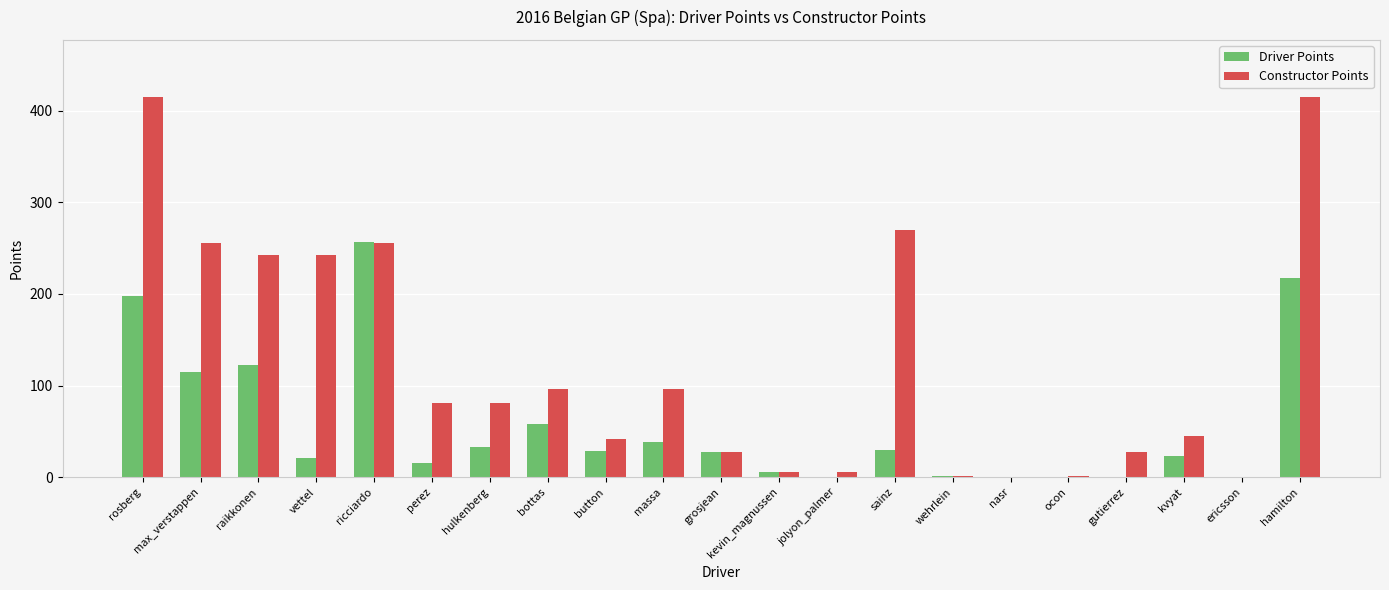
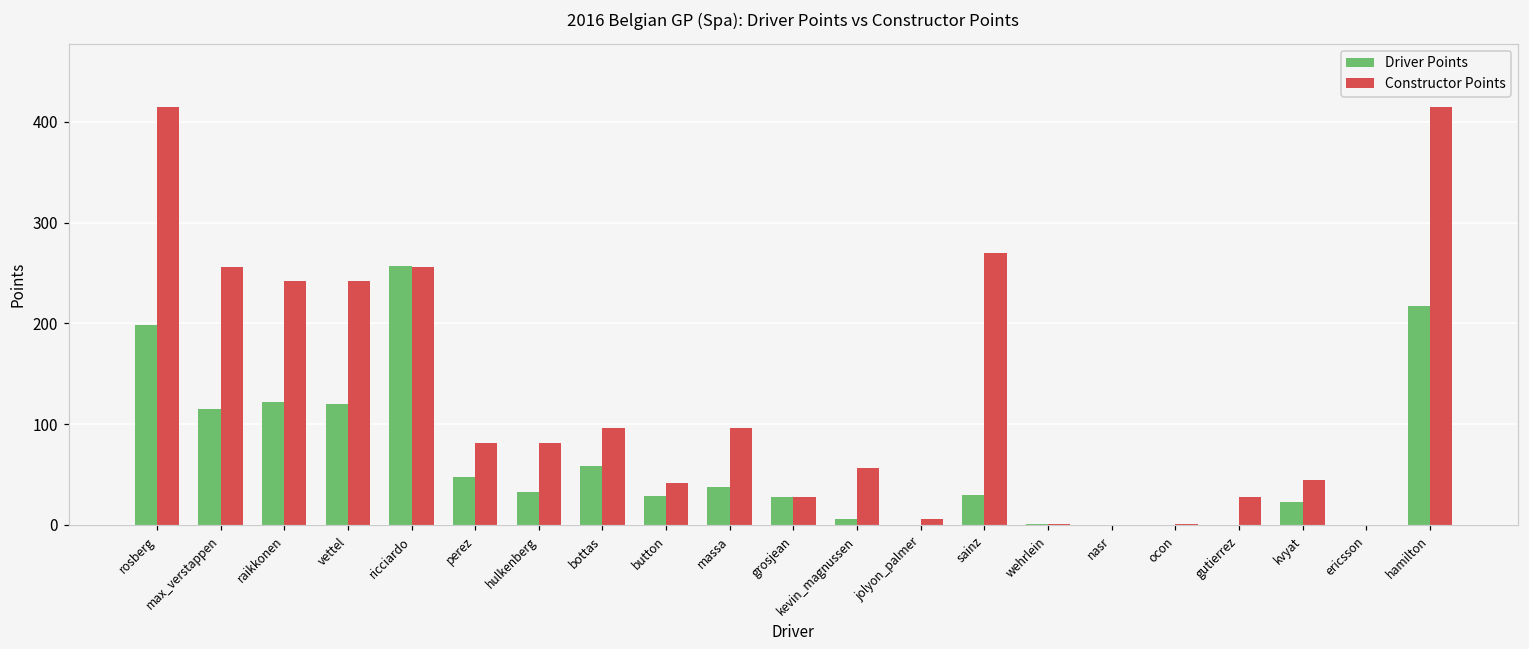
Driver Points, vettel: 20 -> 120
Driver Points, perez: 20 -> 50
Constructor Points, kevin_magnussen: 10 -> 60
